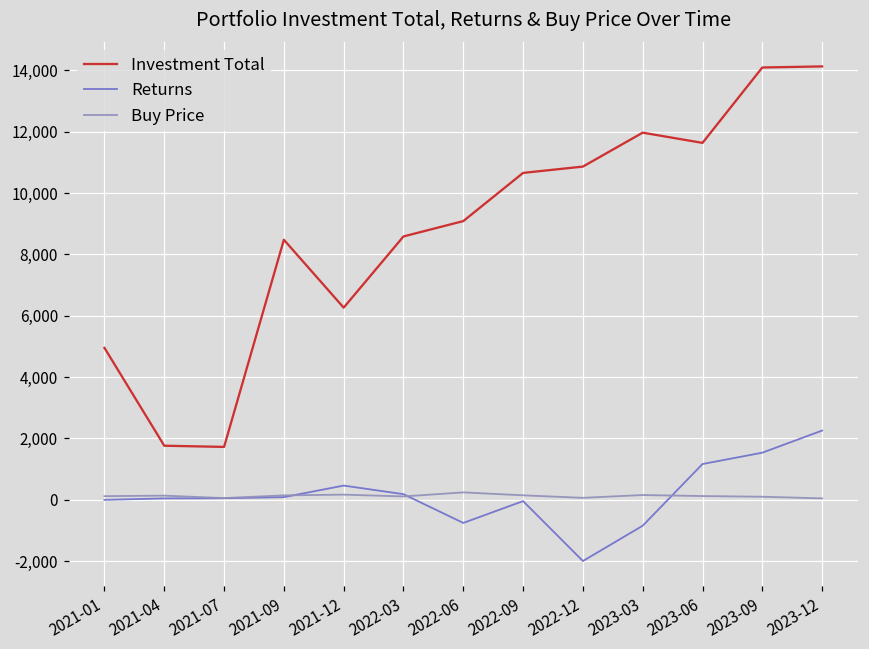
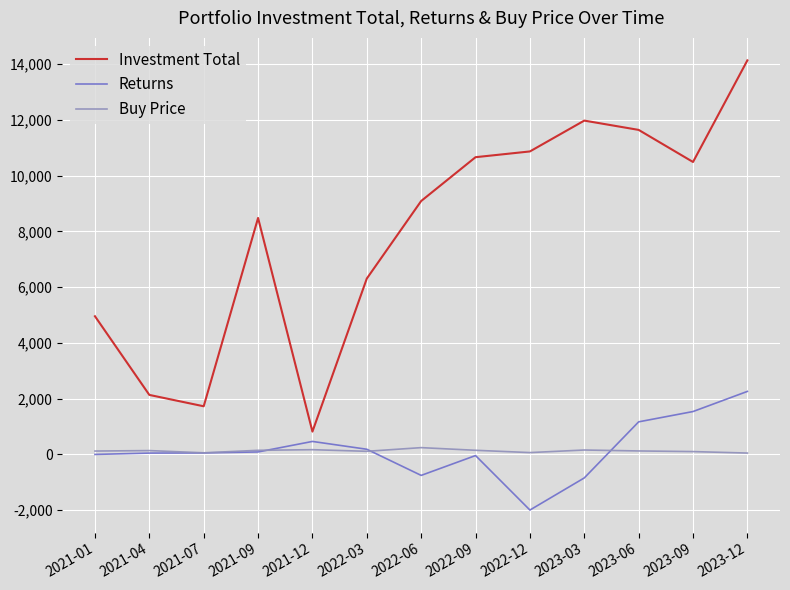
Investment Total, 2021-04: 1,800 -> 2,100
Investment Total, 2021-12: 6,300 -> 800
Investment Total, 2022-03: 8,600 -> 6,300
Investment Total, 2023-09: 14,100 -> 10,500
